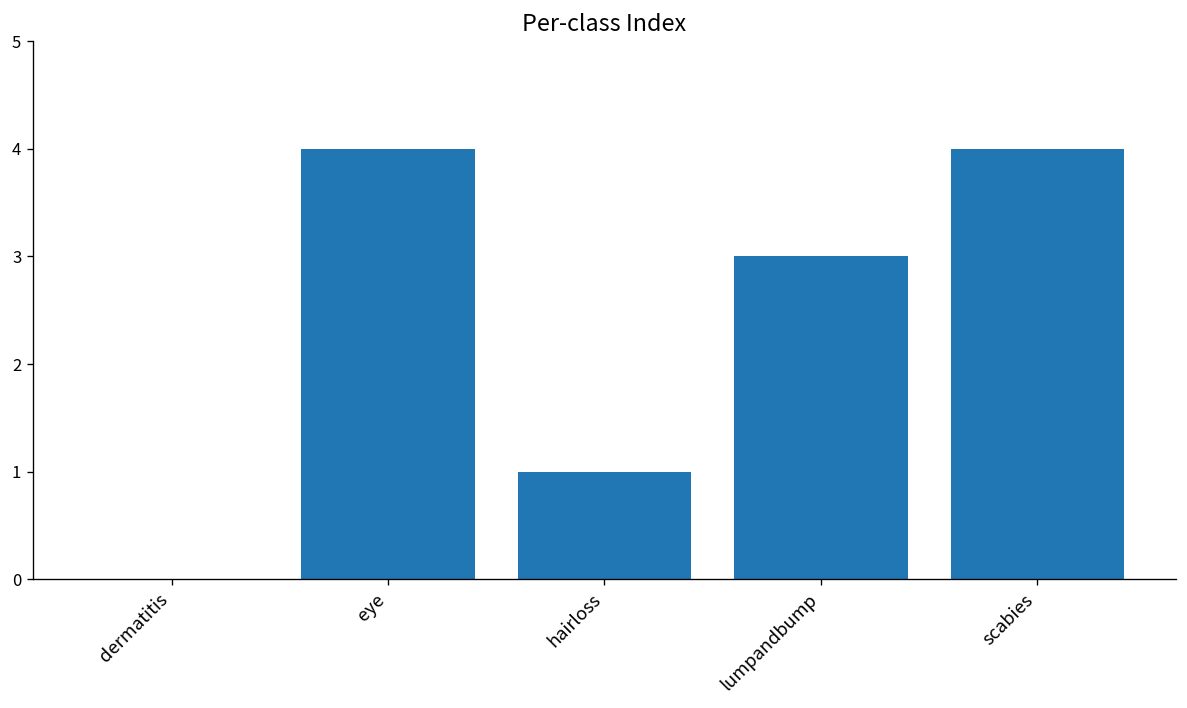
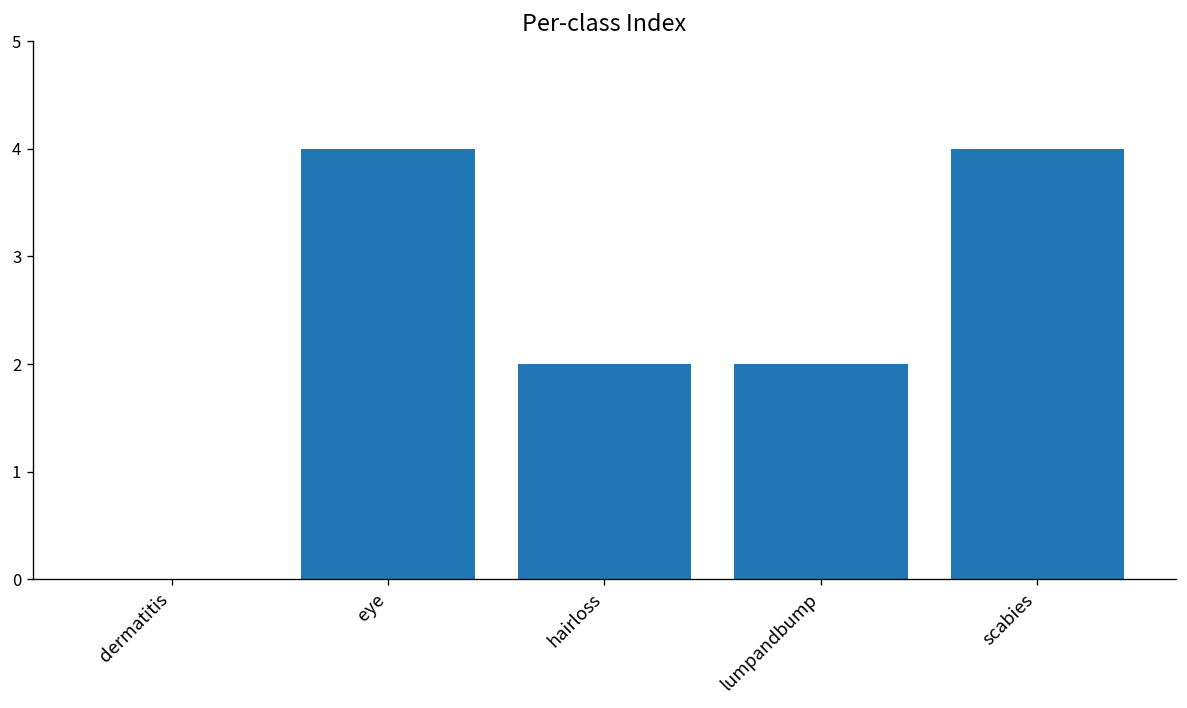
hairloss: 1 -> 2
lumpandbump: 3 -> 2
